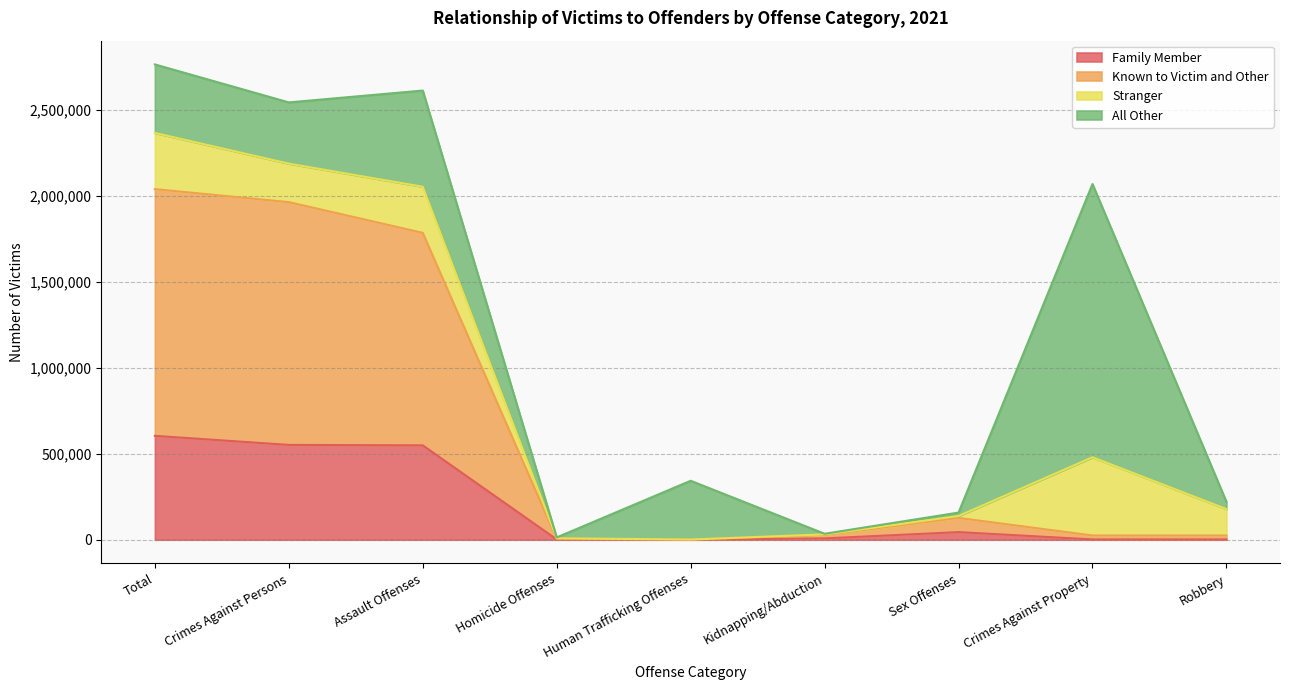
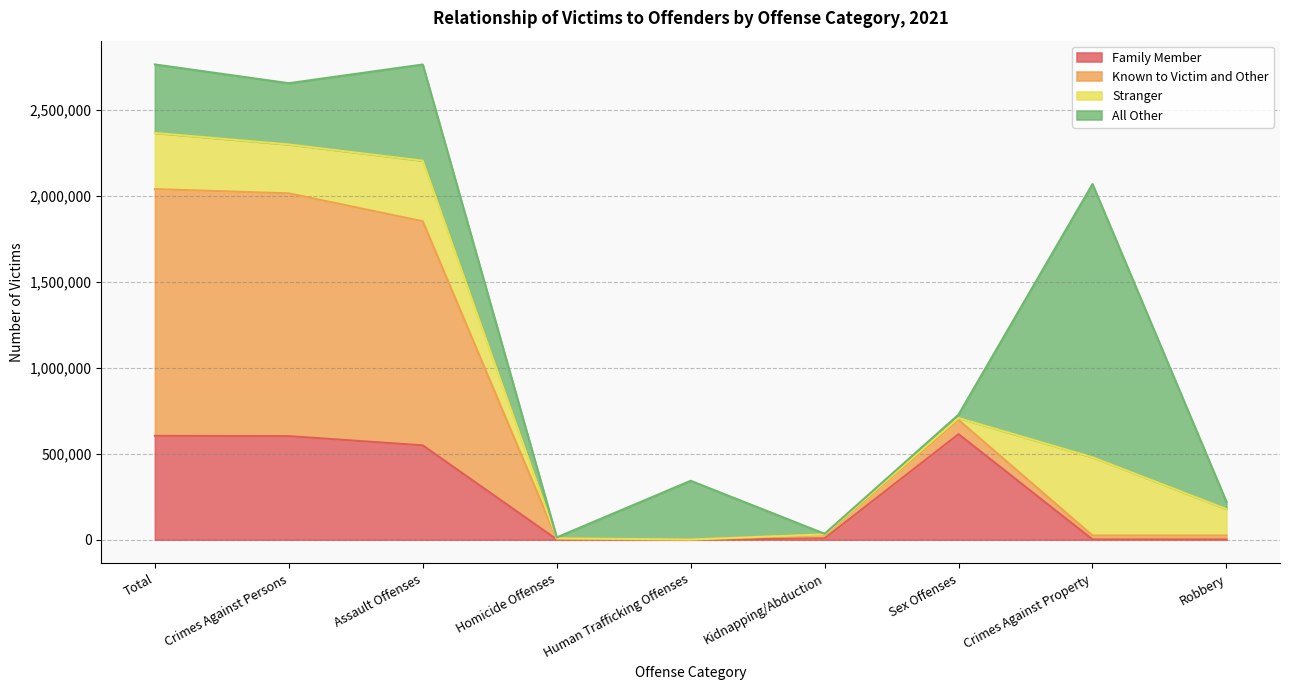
Family Member, Crimes Against Persons: 550,000 -> 600,000
Stranger, Crimes Against Persons: 220,000 -> 280,000
Known to Victim and Other, Assault Offenses: 1,240,000 -> 1,300,000
Stranger, Assault Offenses: 270,000 -> 350,000
Family Member, Sex Offenses: 40,000 -> 610,000
